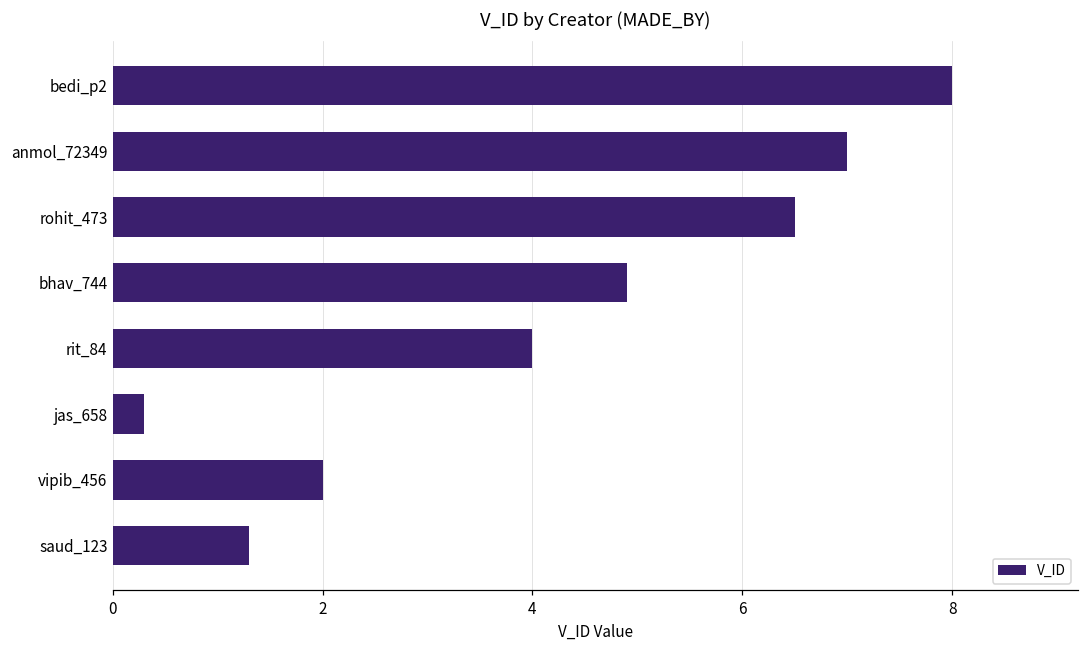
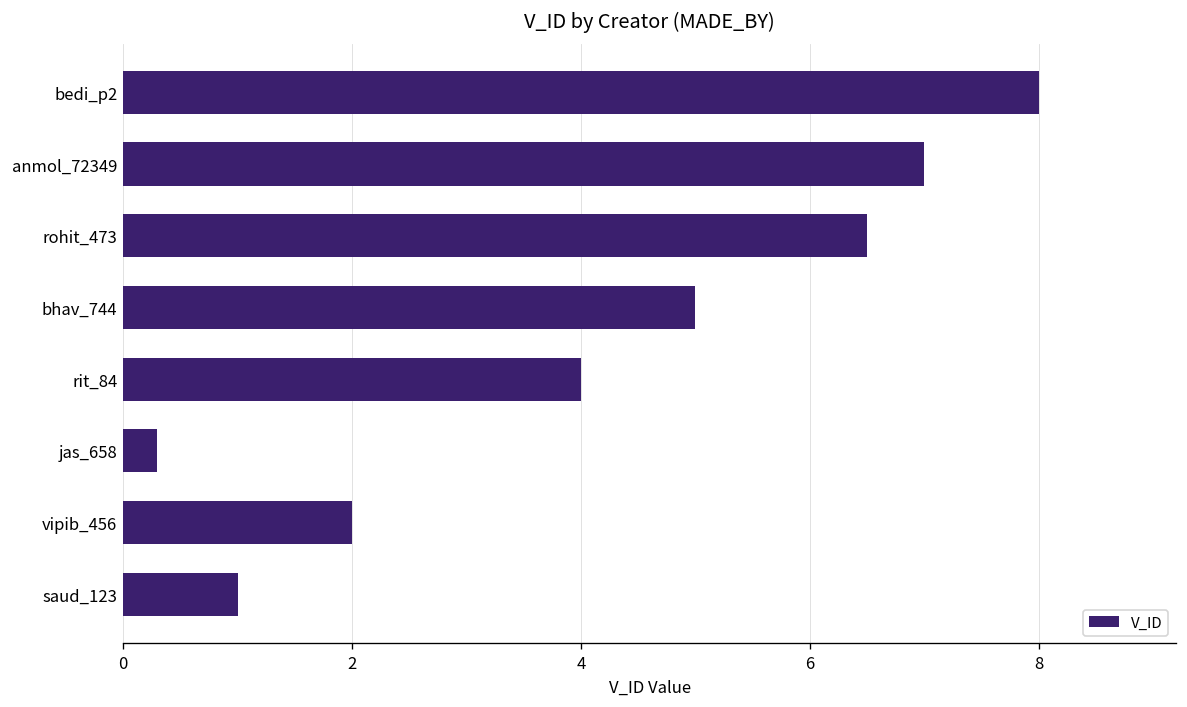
bhav_744: 4.9 -> 5.0
saud_123: 1.3 -> 1.0
